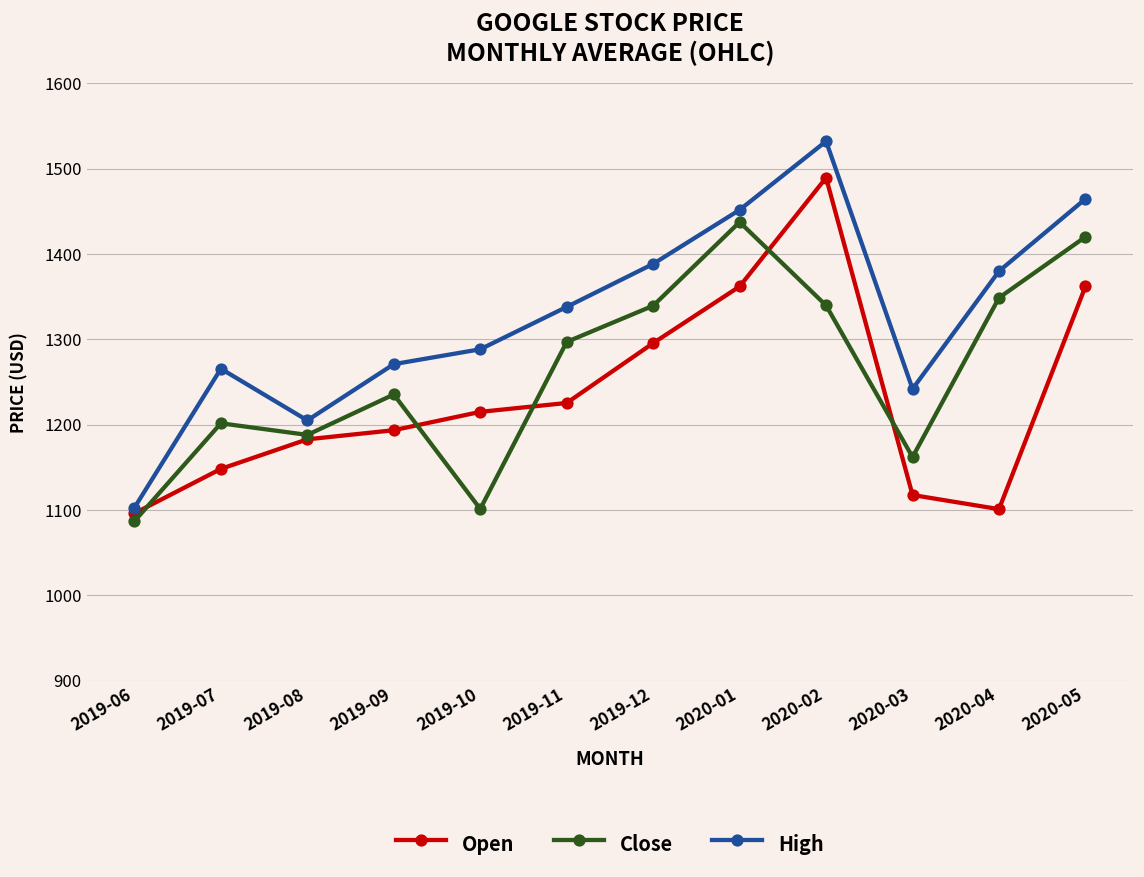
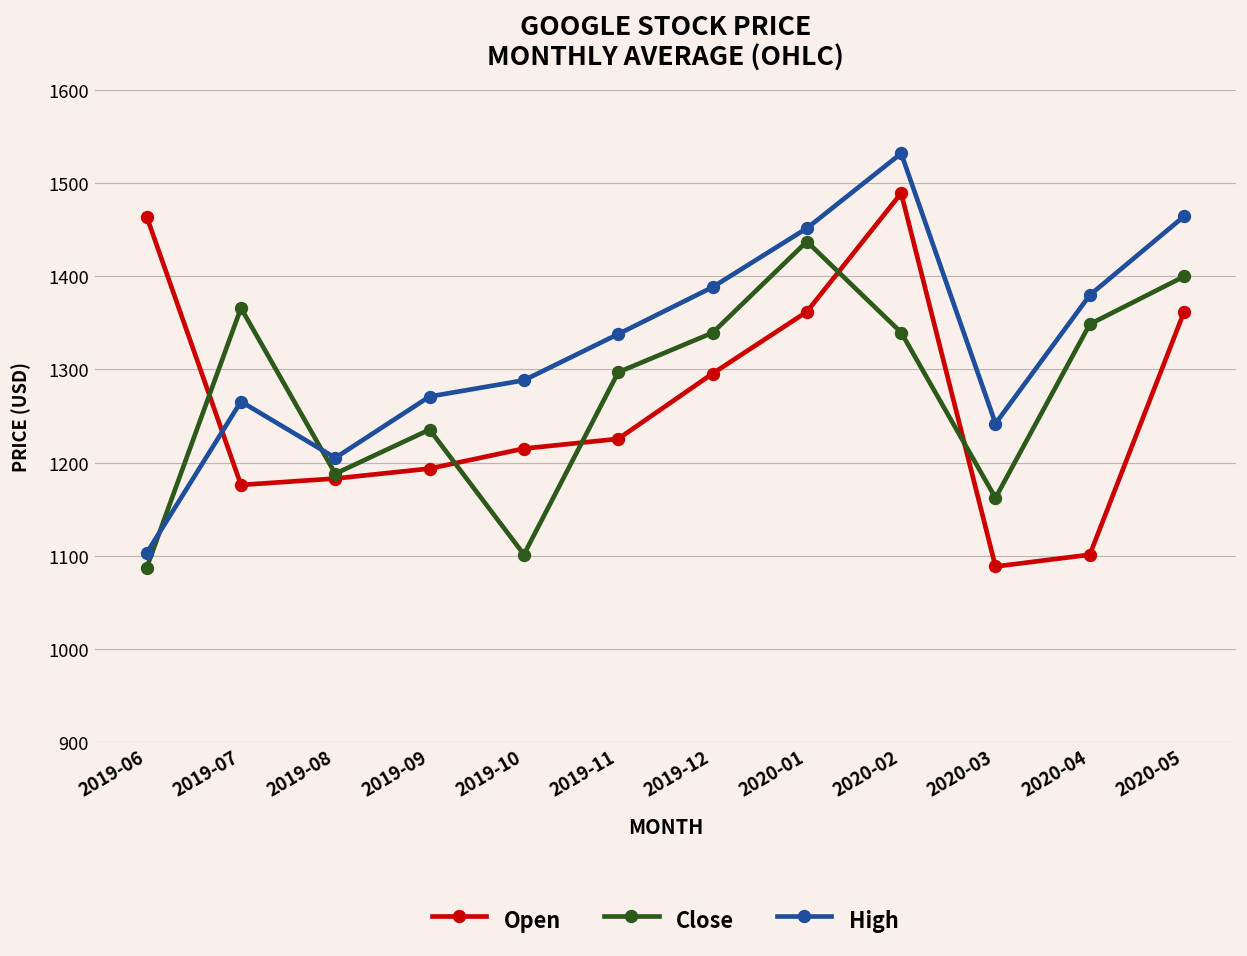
Open, 2019-06: 1100 -> 1460
Open, 2019-07: 1150 -> 1180
Close, 2019-07: 1200 -> 1370
Open, 2020-03: 1120 -> 1090
Close, 2020-05: 1420 -> 1400
